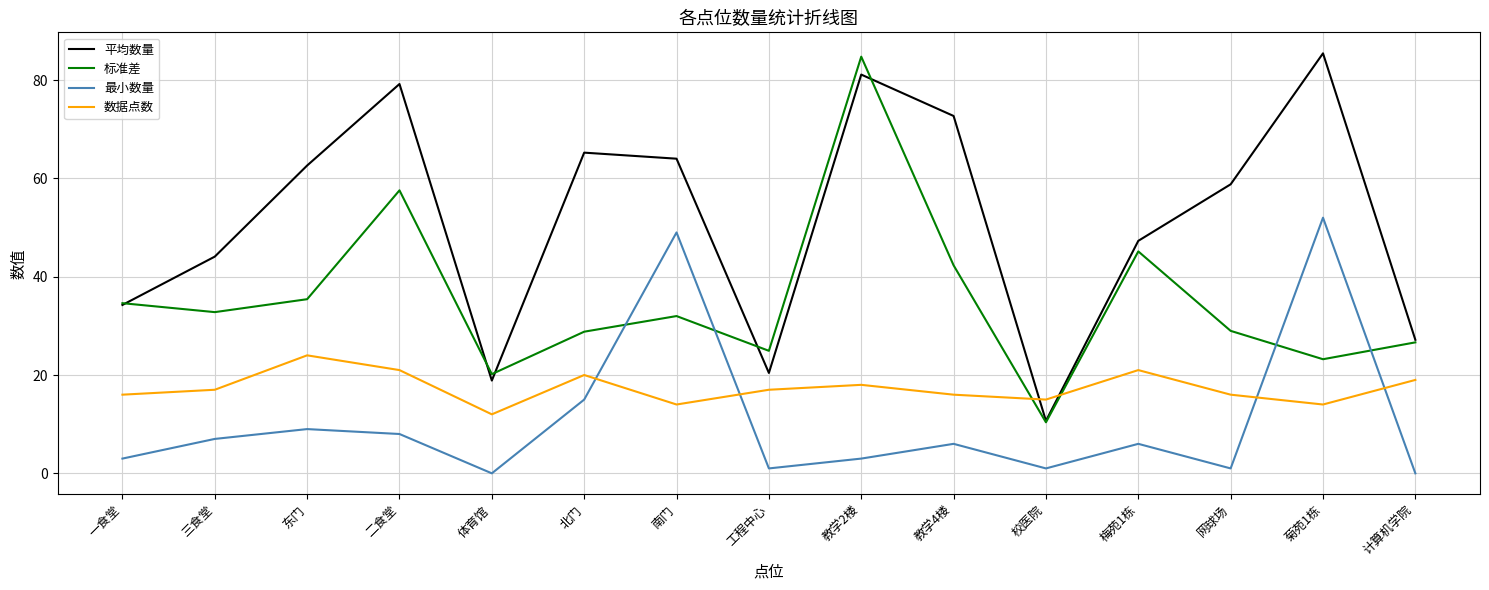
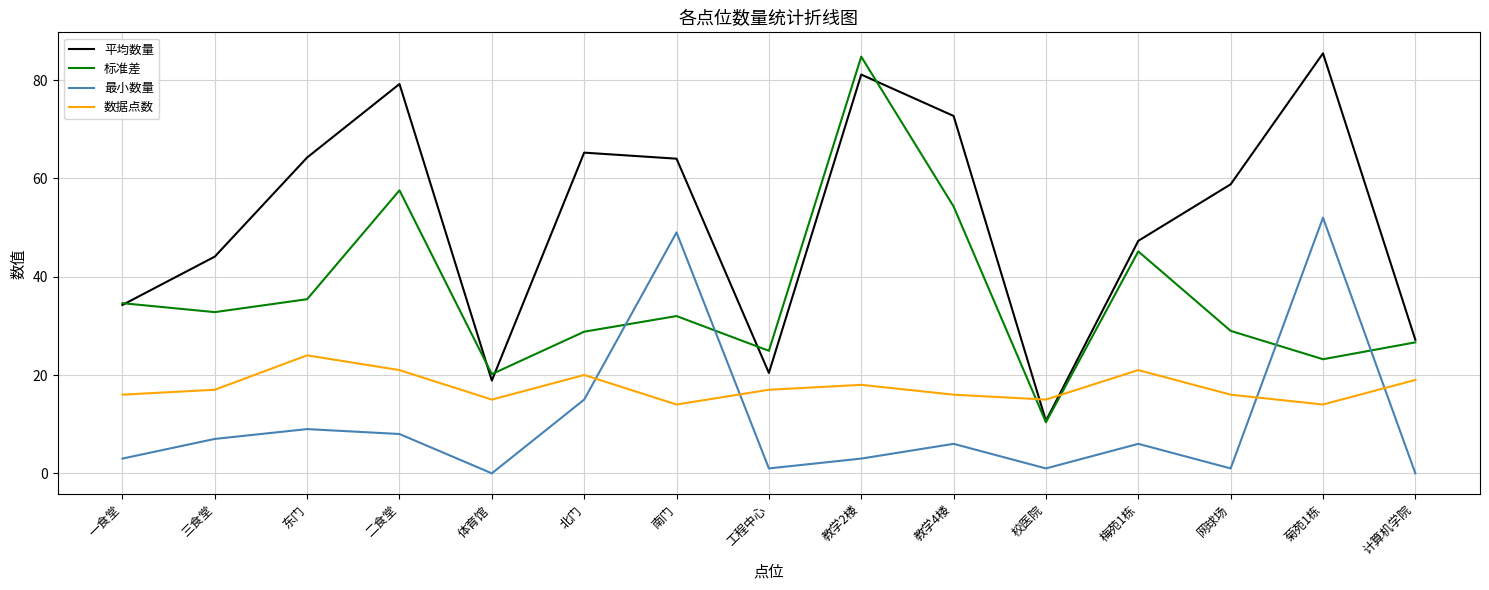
平均数量, 东门: 63 -> 64
数据点数, 体育馆: 12 -> 15
标准差, 教学4楼: 42 -> 54
